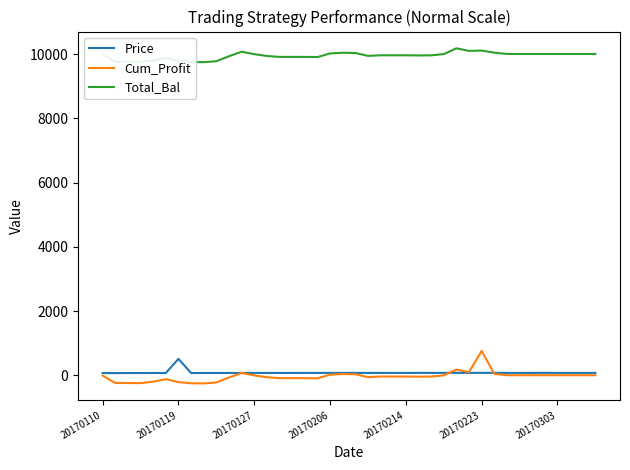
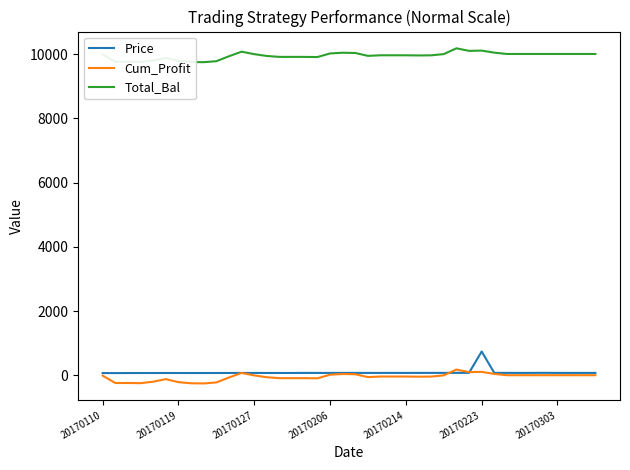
Price, 20170119: 500 -> 100
Price, 20170223: 100 -> 700
Cum_Profit, 20170223: 800 -> 100
